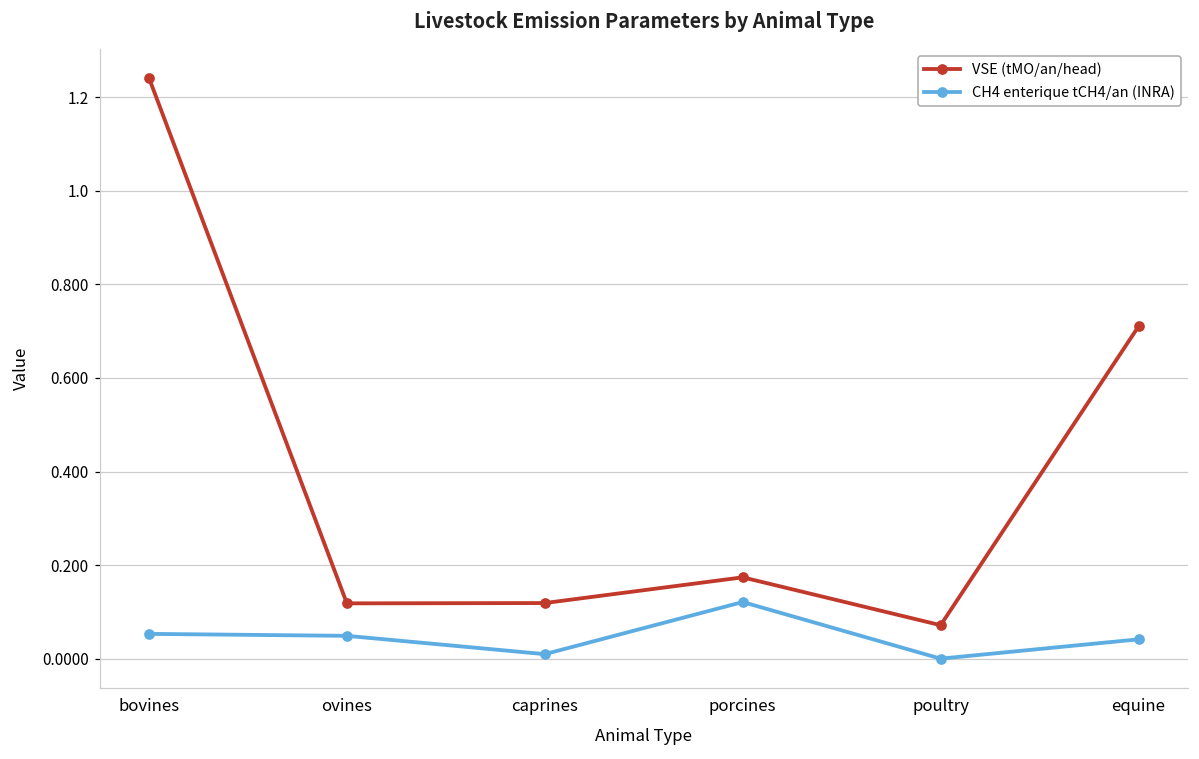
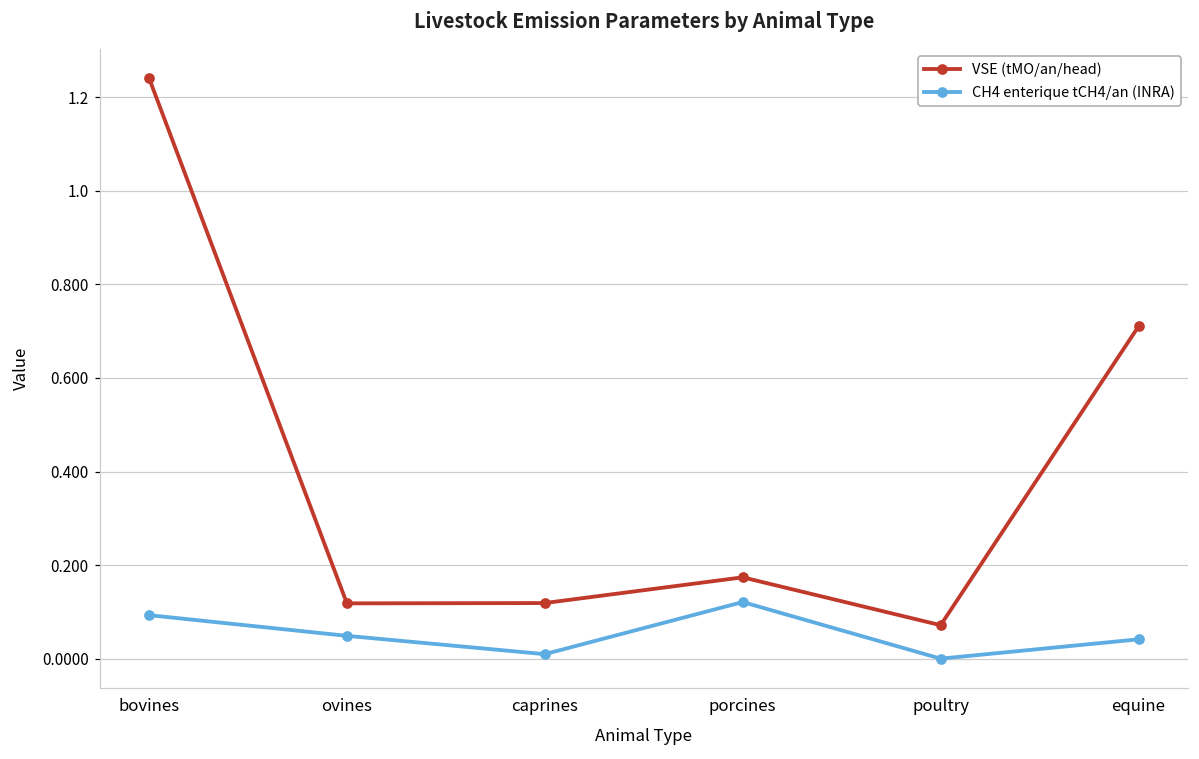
CH4 enterique tCH4/an (INRA), bovines: 0.05 -> 0.09
